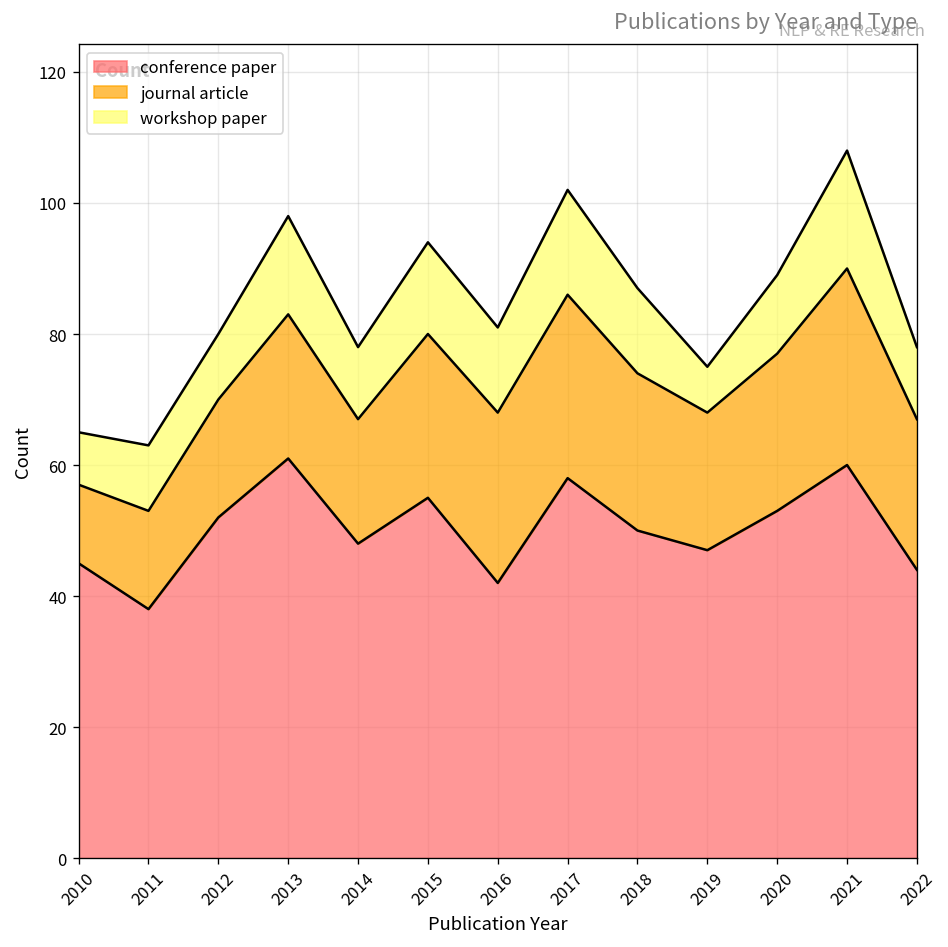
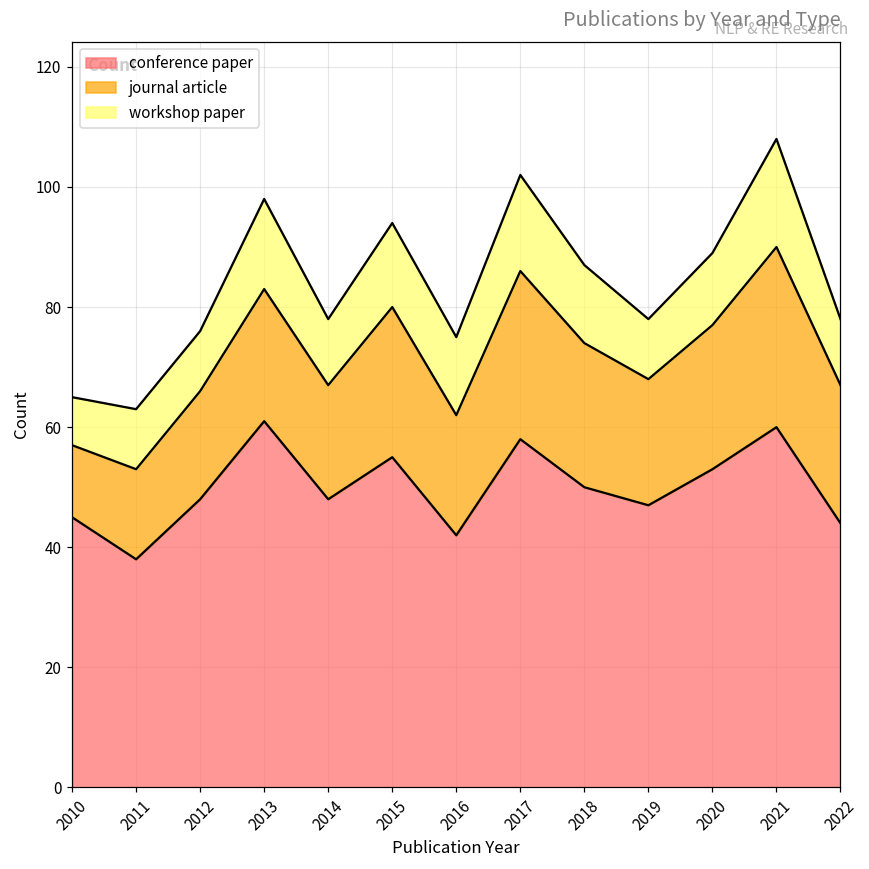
conference paper, 2012: 52 -> 48
journal article, 2016: 26 -> 20
workshop paper, 2019: 7 -> 10
